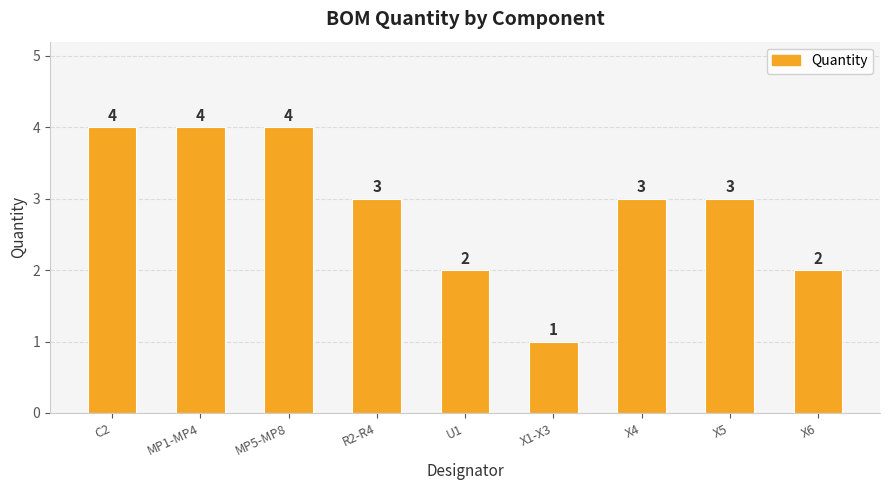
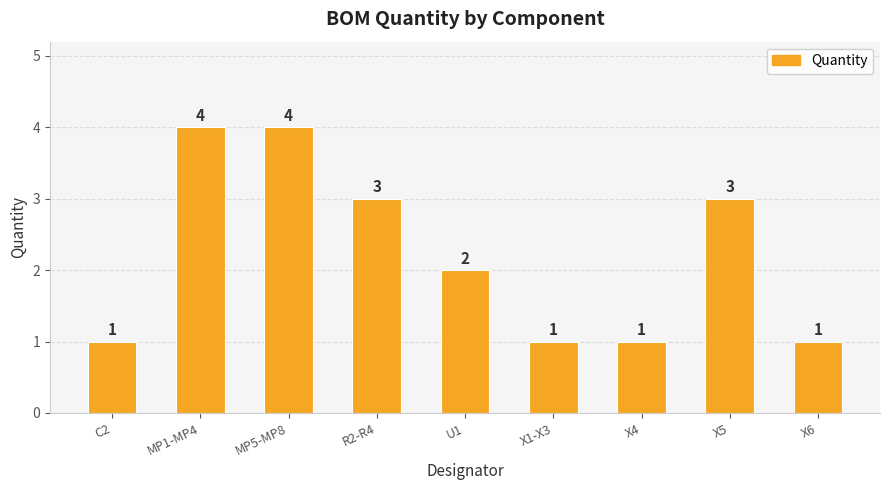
C2: 4 -> 1
X4: 3 -> 1
X6: 2 -> 1
